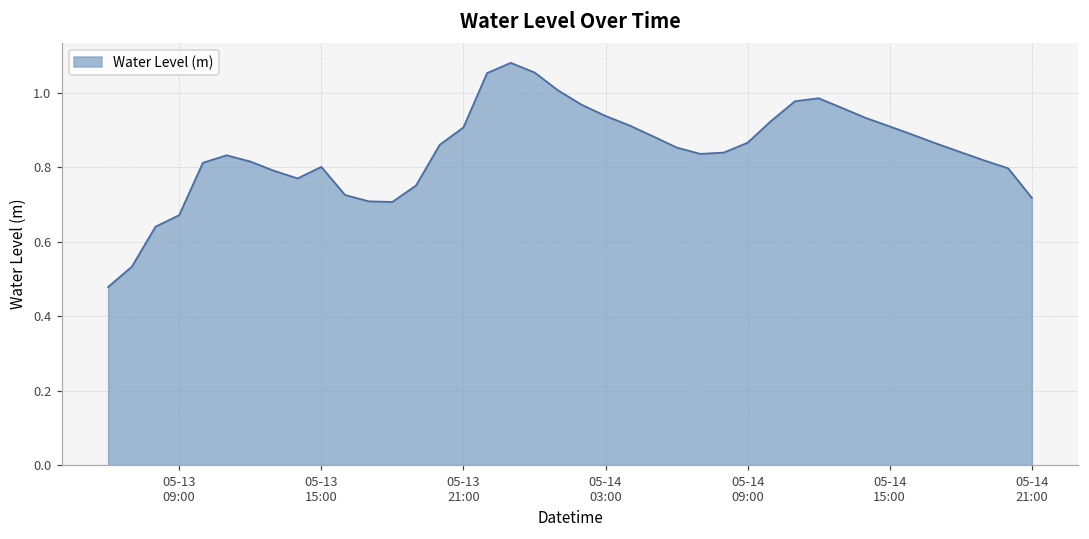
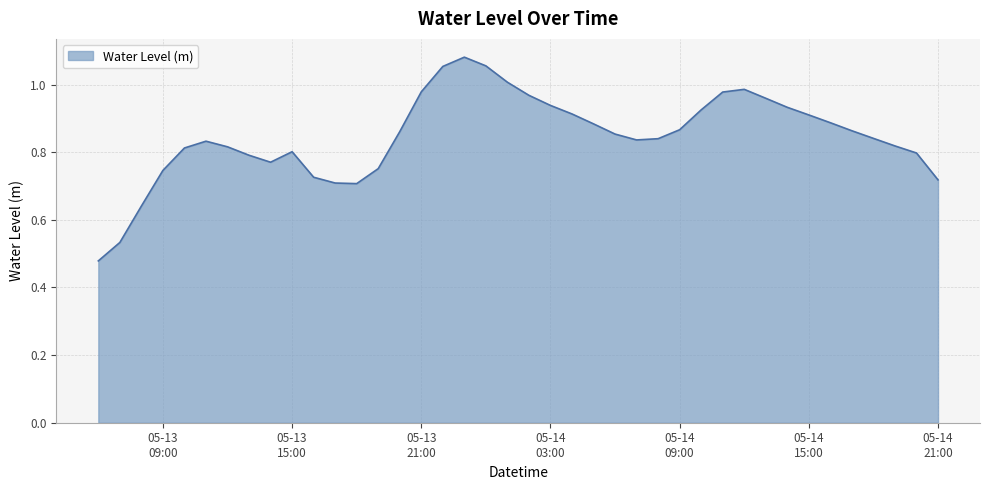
05-13 09:00: 0.67 -> 0.75
05-13 21:00: 0.91 -> 0.98
